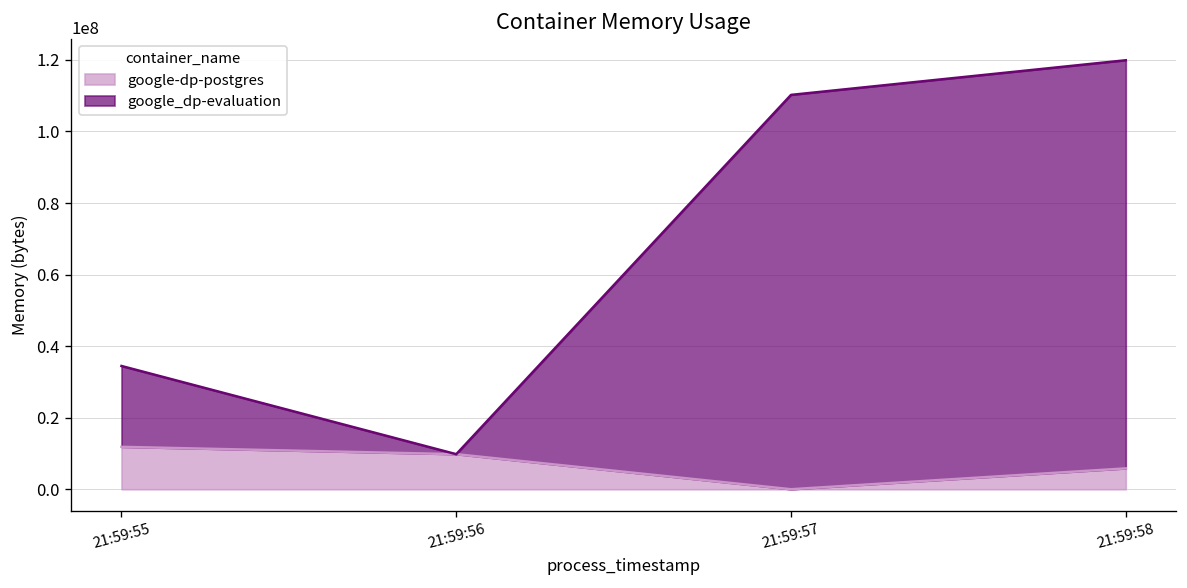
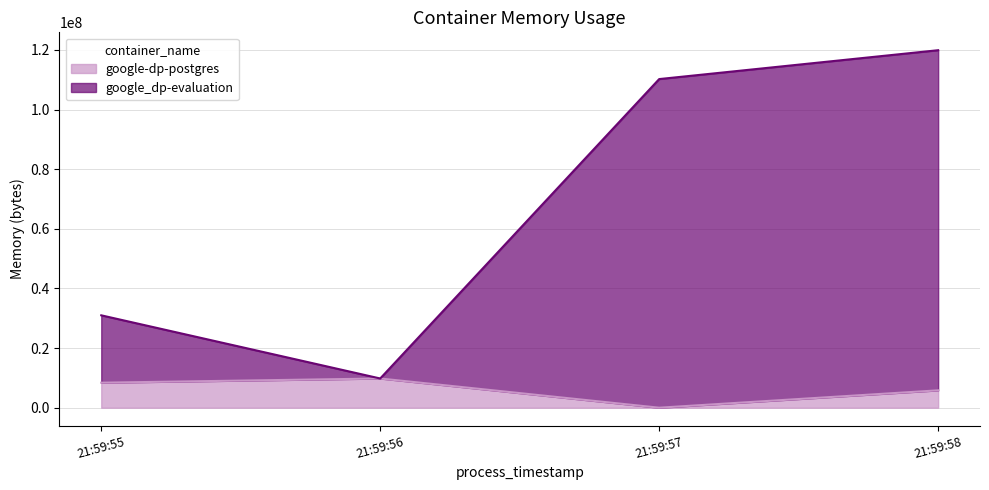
google-dp-postgres, 21:59:55: 12000000 -> 8000000
